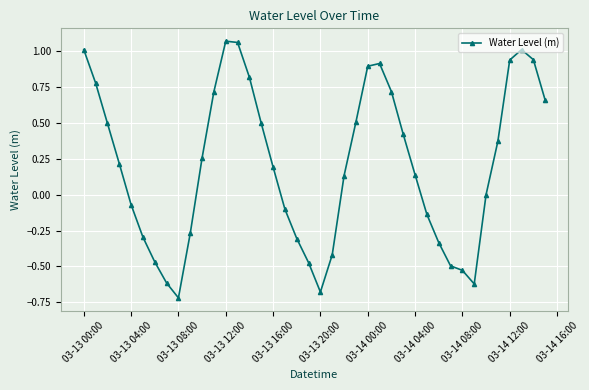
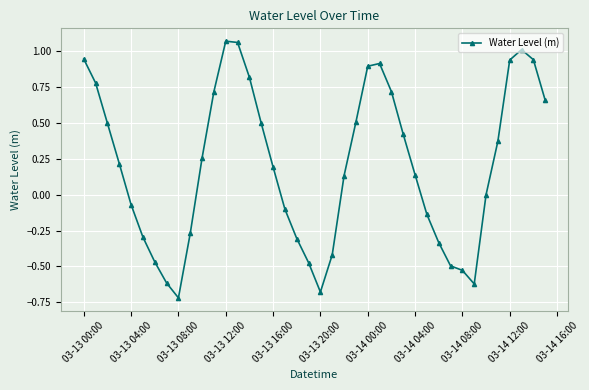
03-13 00:00: 1.01 -> 0.94
